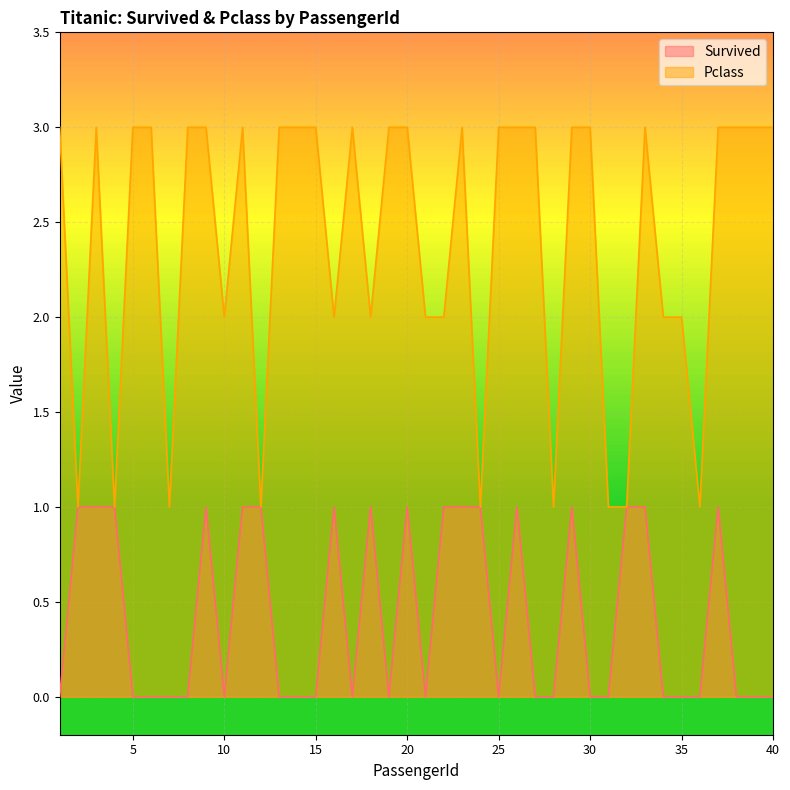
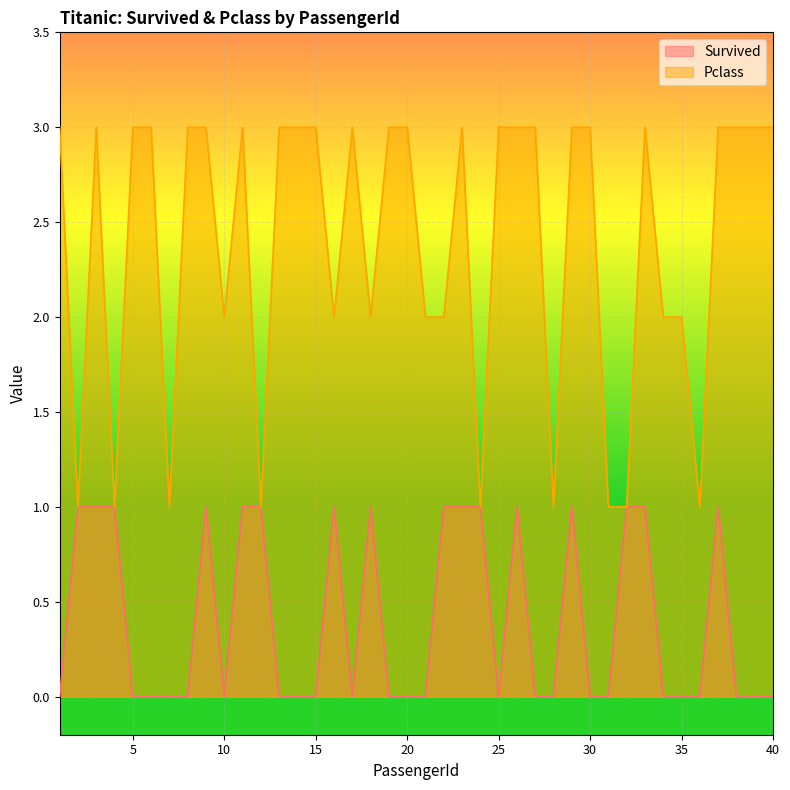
Survived, 20: 1 -> 0
